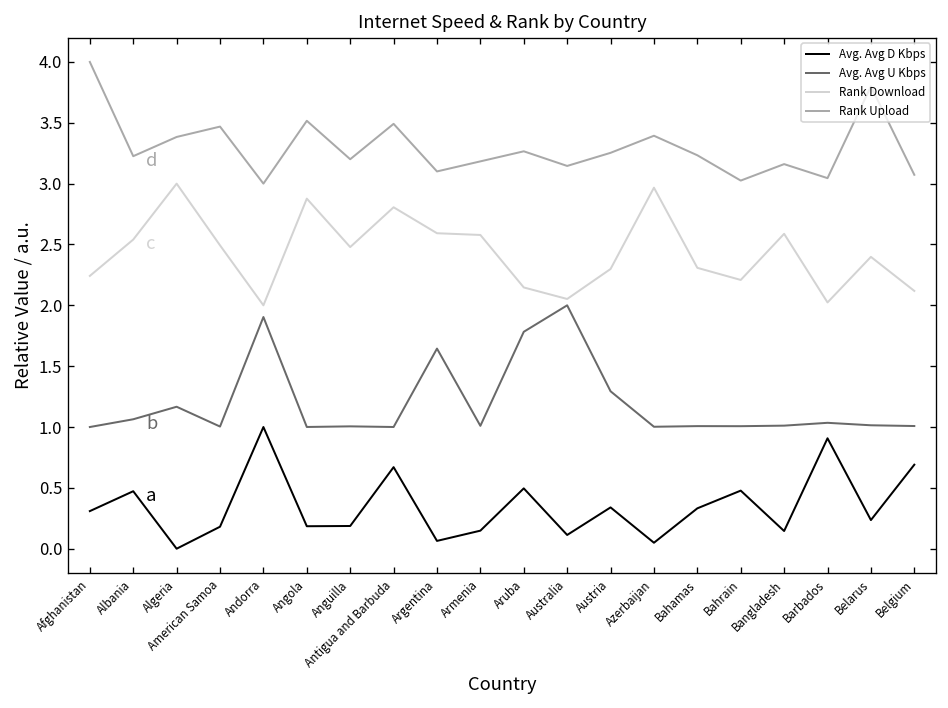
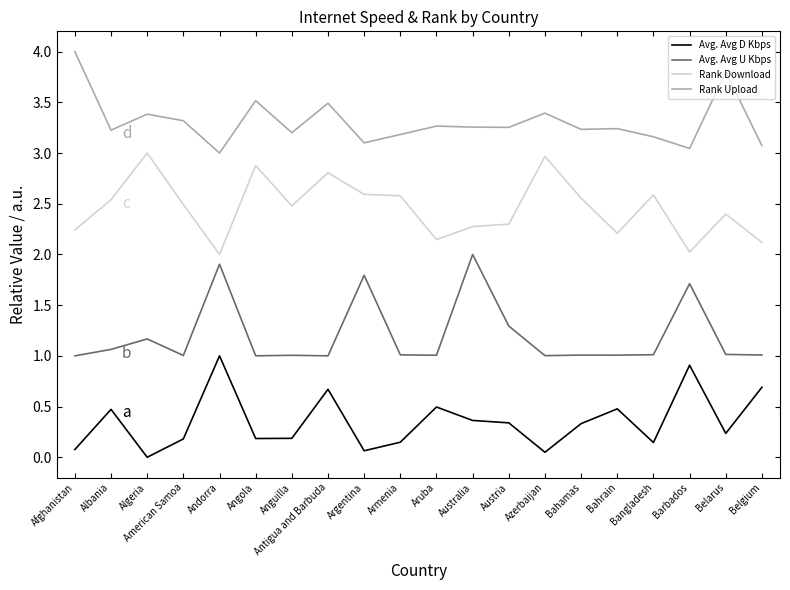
Avg. Avg D Kbps, Afghanistan: 0.31 -> 0.08
Rank Upload, American Samoa: 3.47 -> 3.32
Avg. Avg U Kbps, Argentina: 1.64 -> 1.79
Avg. Avg U Kbps, Aruba: 1.78 -> 1.01
Avg. Avg D Kbps, Australia: 0.11 -> 0.36
Rank Download, Australia: 2.05 -> 2.27
Rank Upload, Australia: 3.15 -> 3.26
Rank Download, Bahamas: 2.31 -> 2.55
Rank Upload, Bahrain: 3.03 -> 3.24
Avg. Avg U Kbps, Barbados: 1.03 -> 1.71
